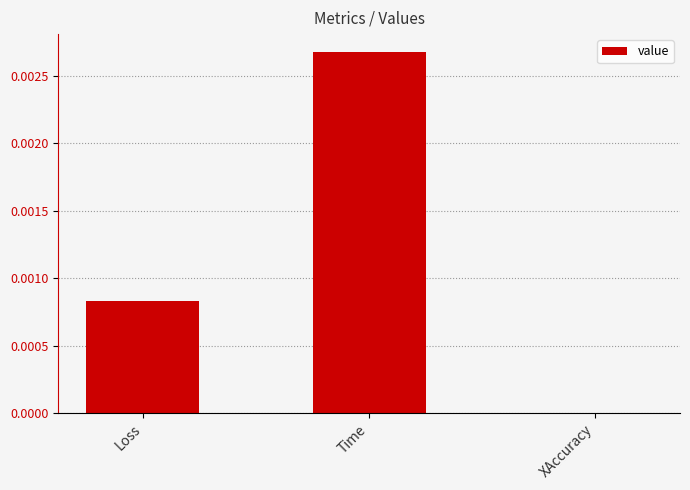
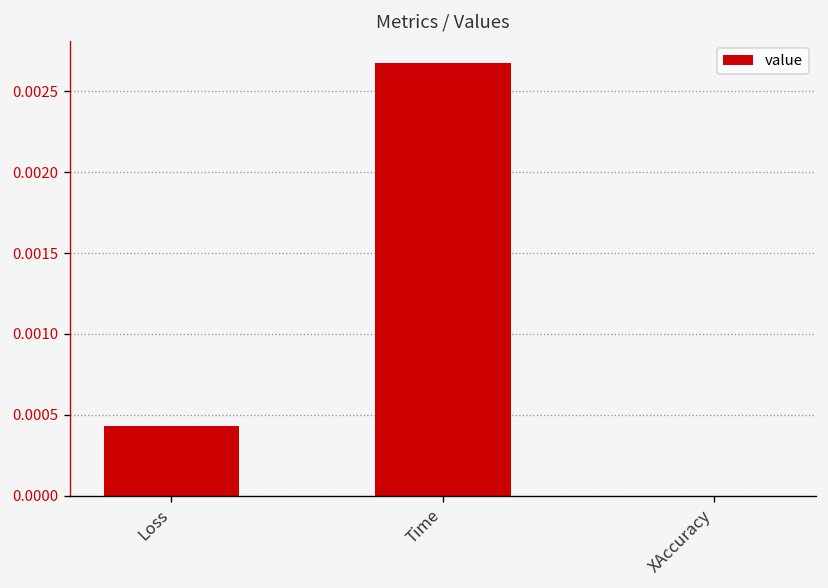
Loss: 0.00083 -> 0.00043
